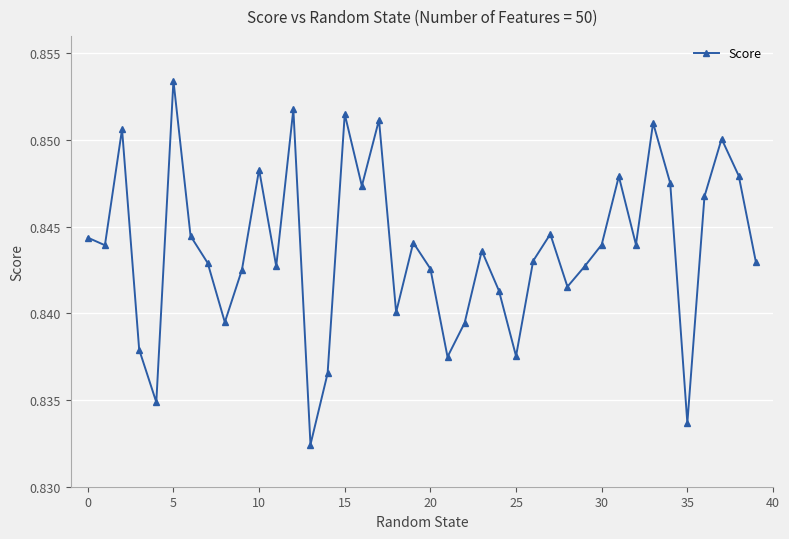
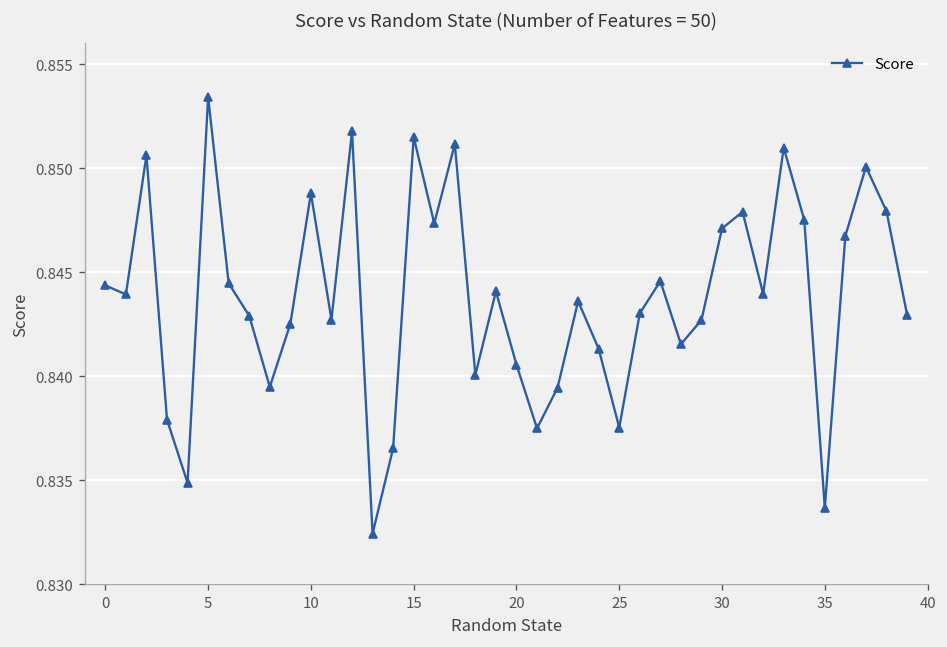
10: 0.8483 -> 0.8488
20: 0.8426 -> 0.8406
30: 0.8440 -> 0.8471
